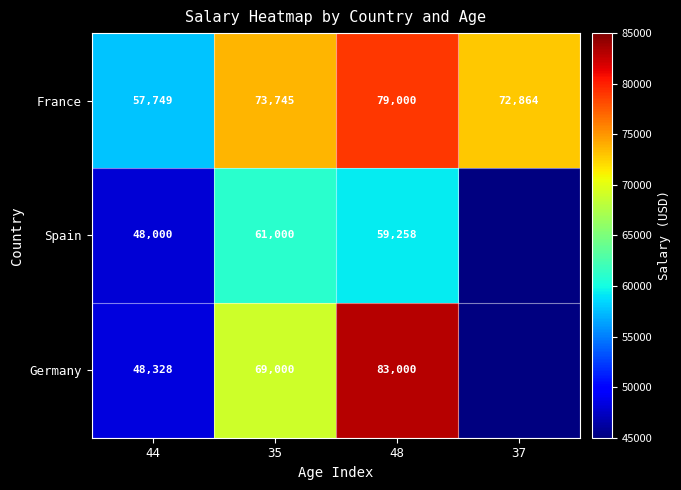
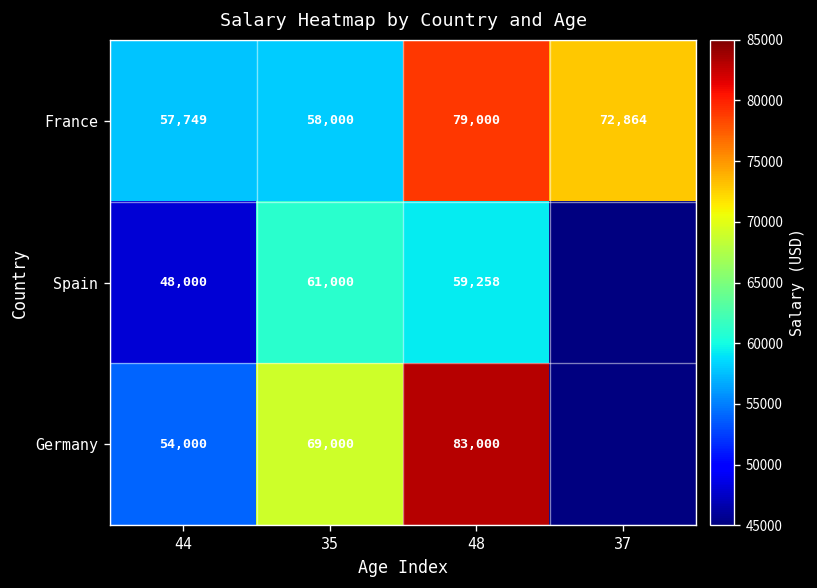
France, 35: 73,745 -> 58,000
Germany, 44: 48,328 -> 54,000
